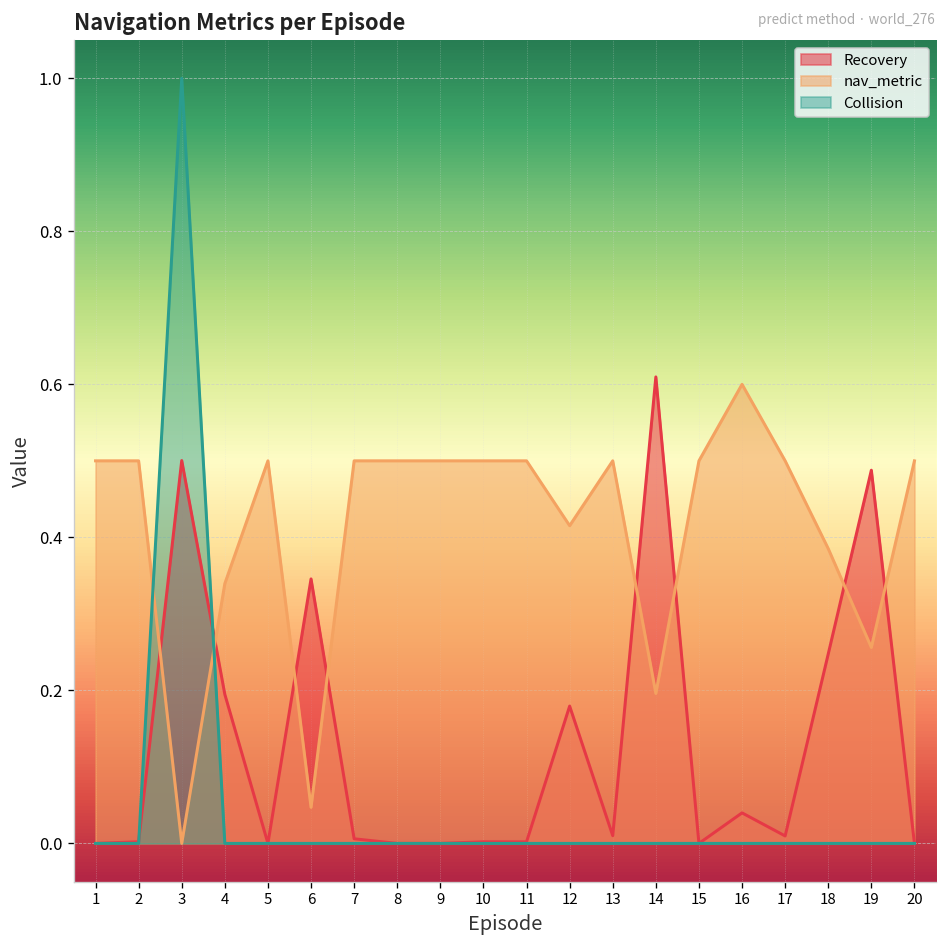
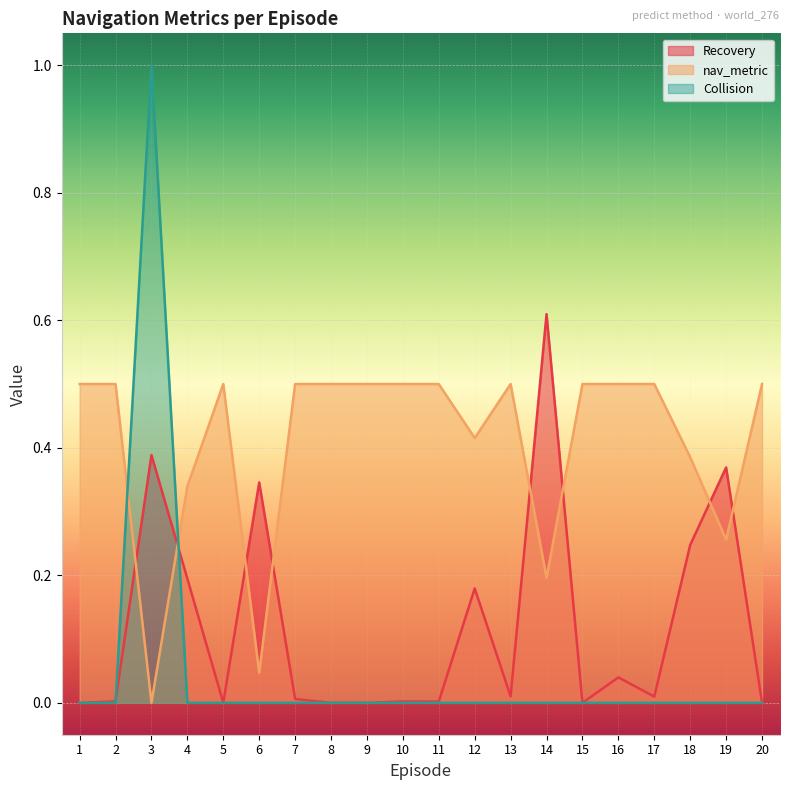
Recovery, 3: 0.50 -> 0.39
nav_metric, 16: 0.6 -> 0.5
Recovery, 19: 0.49 -> 0.37
